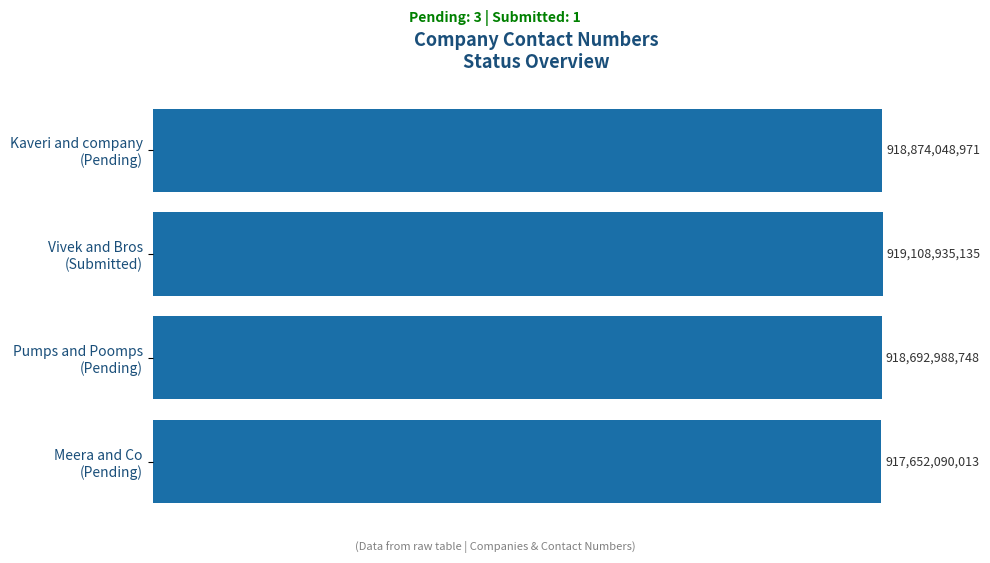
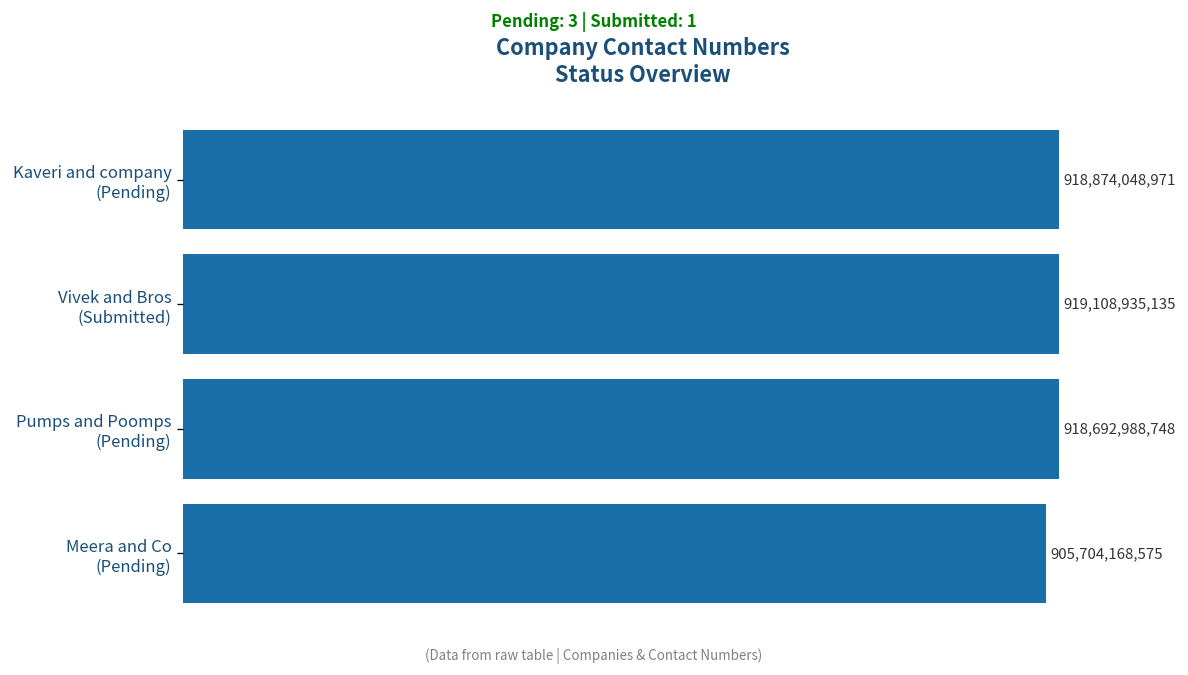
Meera and Co (Pending): 917,652,090,013 -> 905,704,168,575
